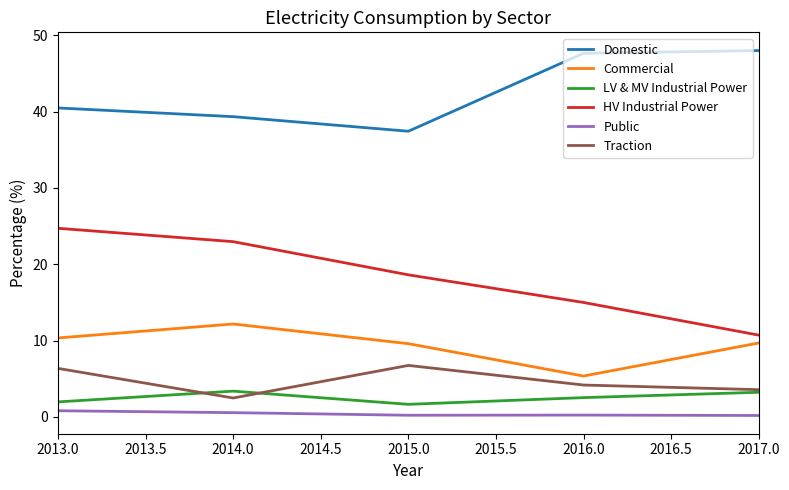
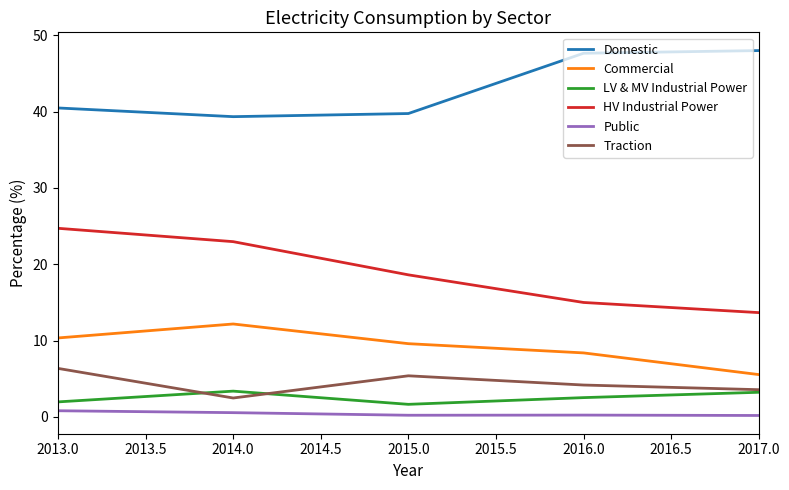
Domestic, 2015.0: 37 -> 40
Traction, 2015.0: 7 -> 5
Commercial, 2016.0: 5 -> 8
Commercial, 2017.0: 10 -> 6
HV Industrial Power, 2017.0: 11 -> 14
